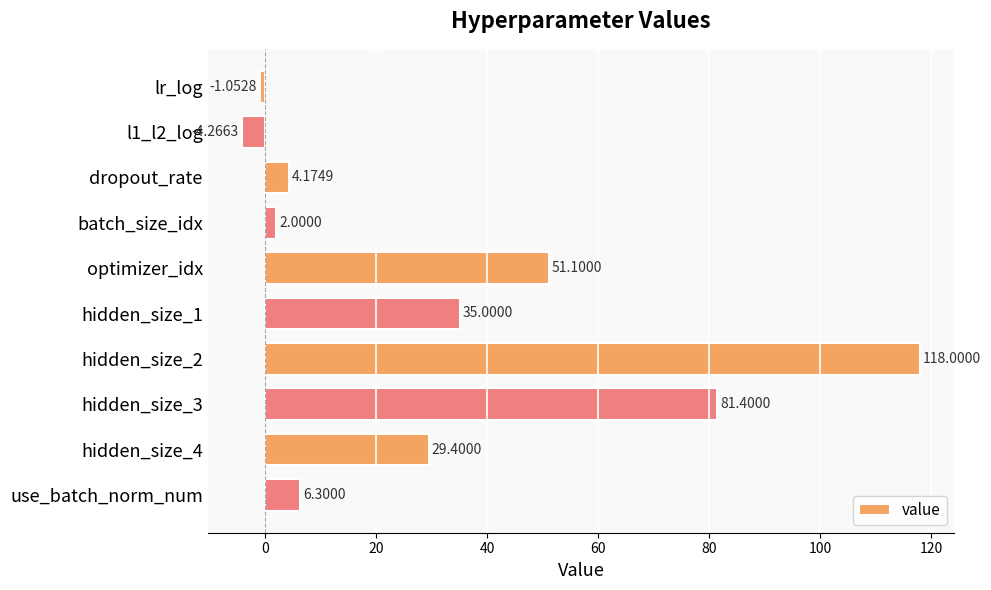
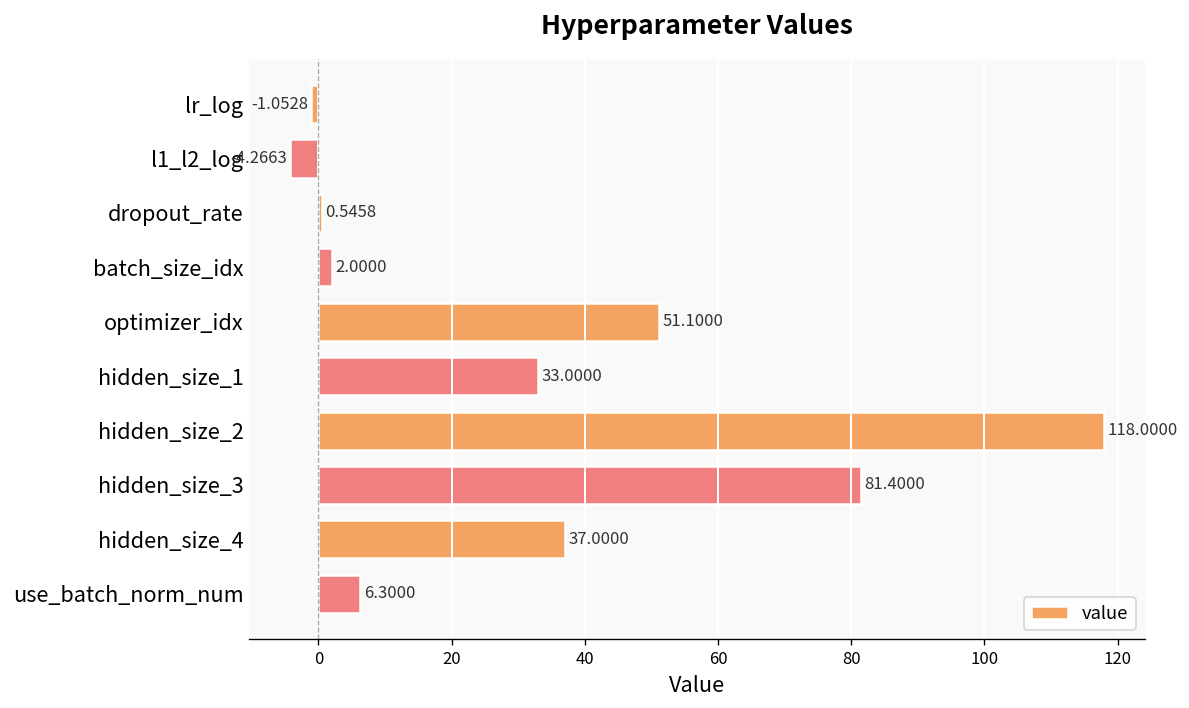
dropout_rate: 4.1749 -> 0.5458
hidden_size_1: 35.0000 -> 33.0000
hidden_size_4: 29.4000 -> 37.0000
